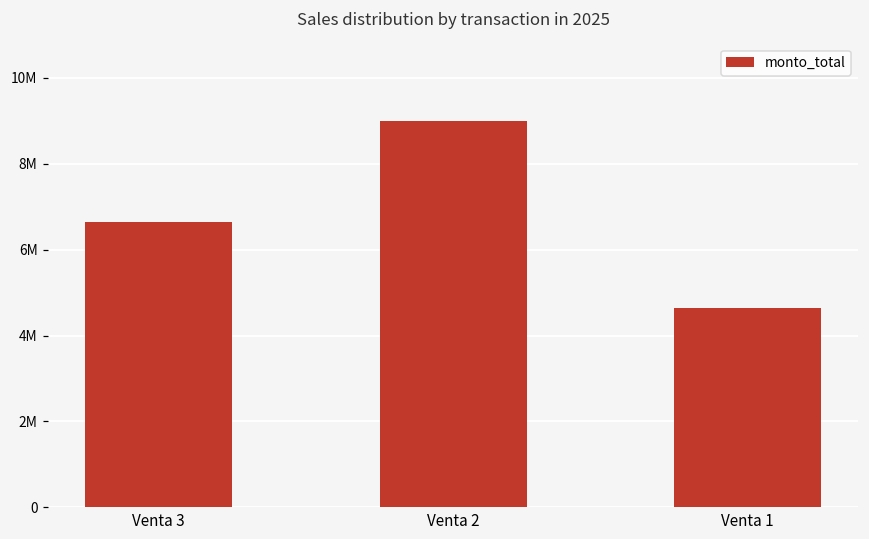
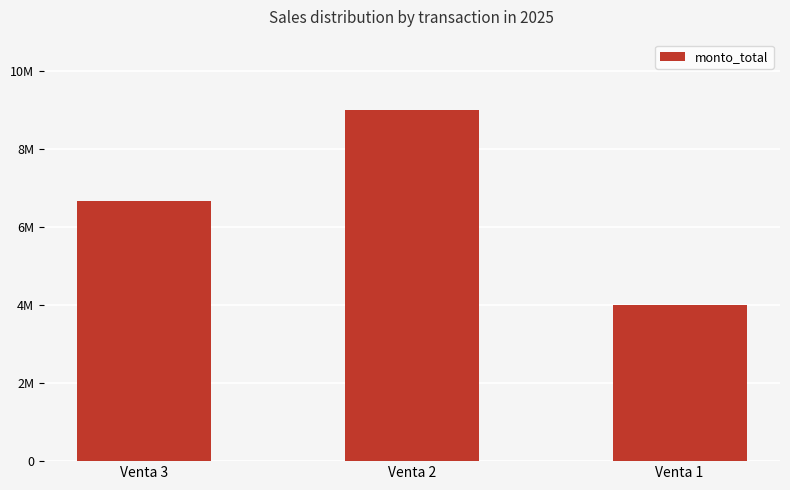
Venta 1: 4600000 -> 4000000
